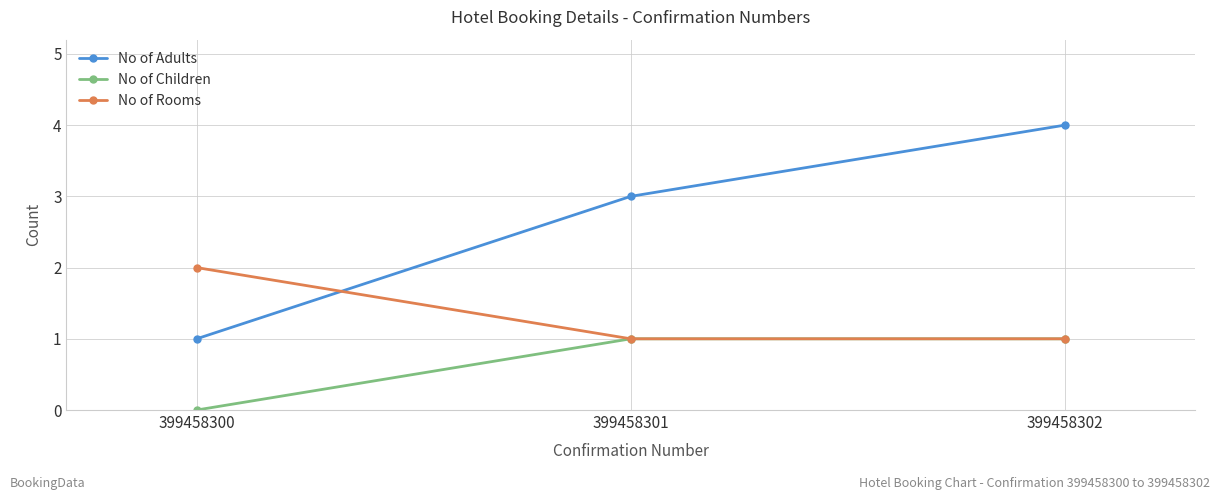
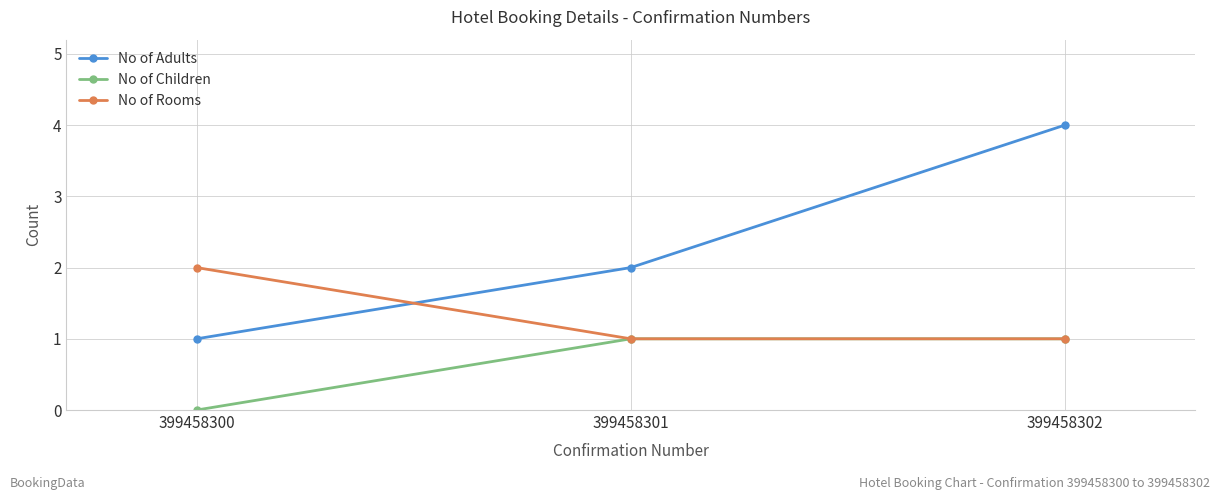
No of Adults, 399458301: 3 -> 2
